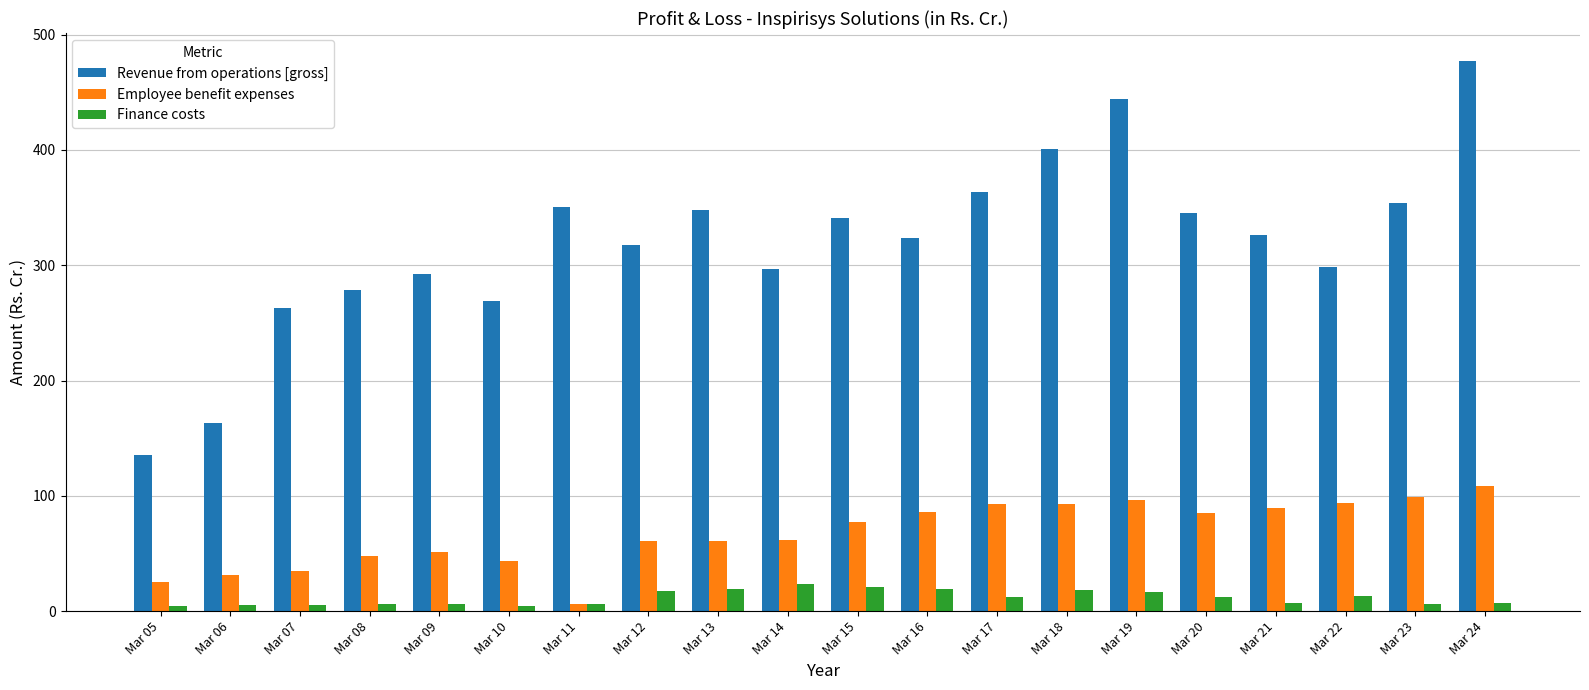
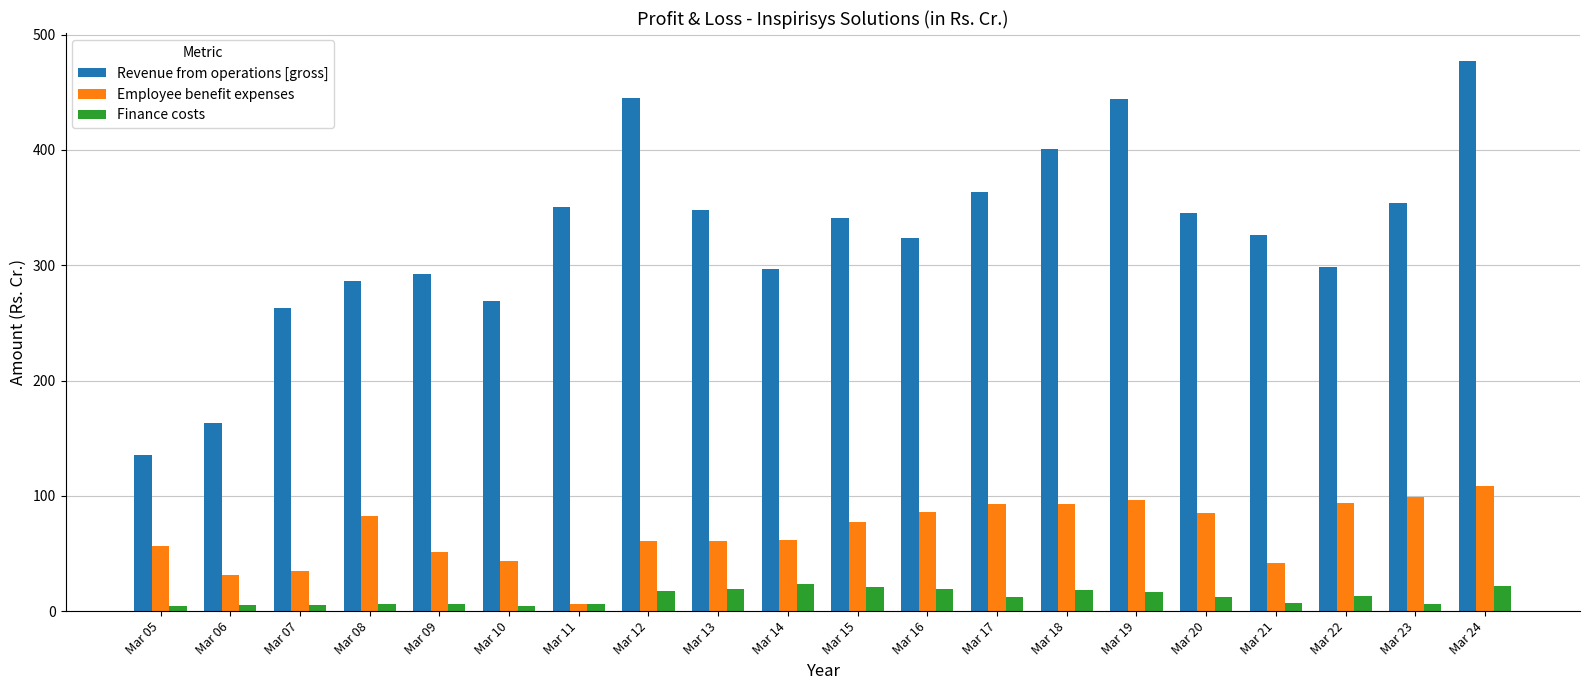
Employee benefit expenses, Mar 05: 26 -> 57
Revenue from operations [gross], Mar 08: 279 -> 286
Employee benefit expenses, Mar 08: 48 -> 82
Revenue from operations [gross], Mar 12: 318 -> 445
Employee benefit expenses, Mar 21: 89 -> 42
Finance costs, Mar 24: 7 -> 22
